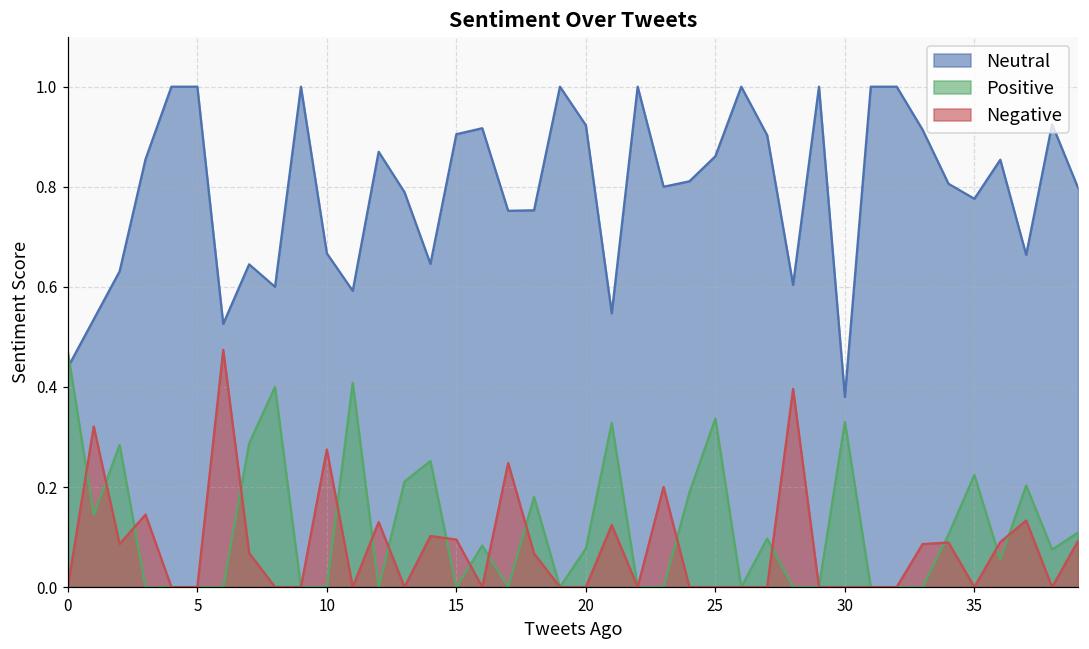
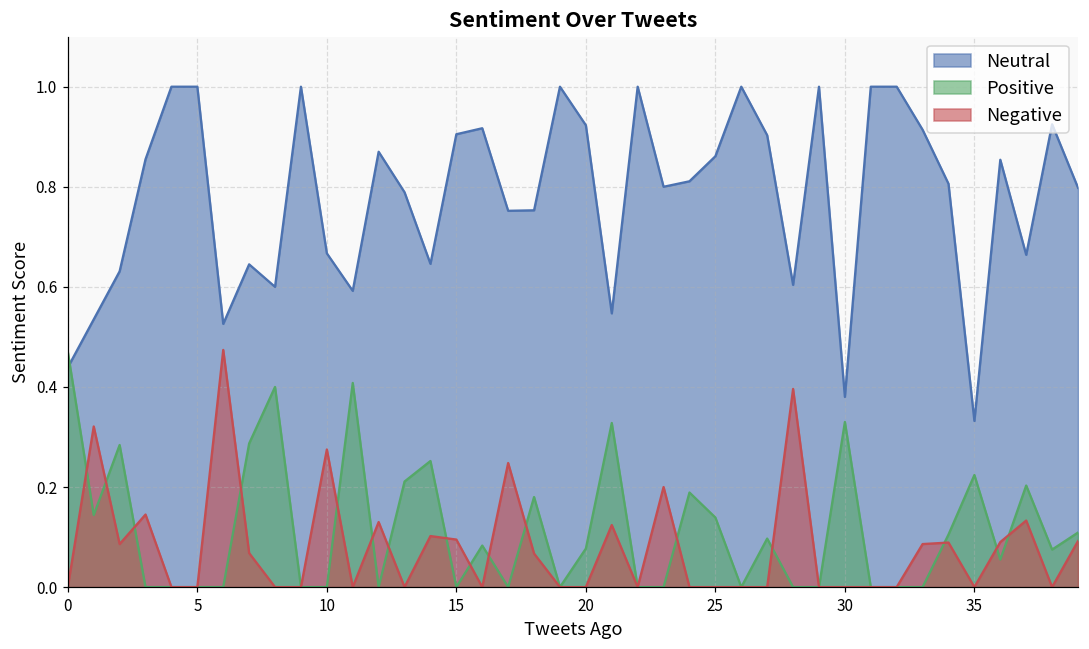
Positive, 25: 0.34 -> 0.14
Neutral, 35: 0.78 -> 0.33
